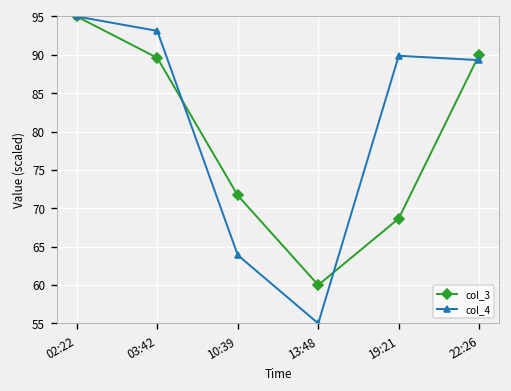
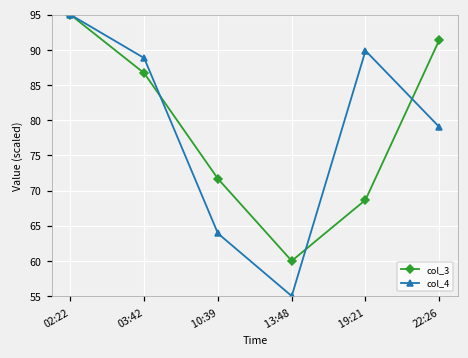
col_3, 03:42: 90 -> 87
col_4, 03:42: 93 -> 89
col_3, 22:26: 90 -> 91
col_4, 22:26: 89 -> 79
